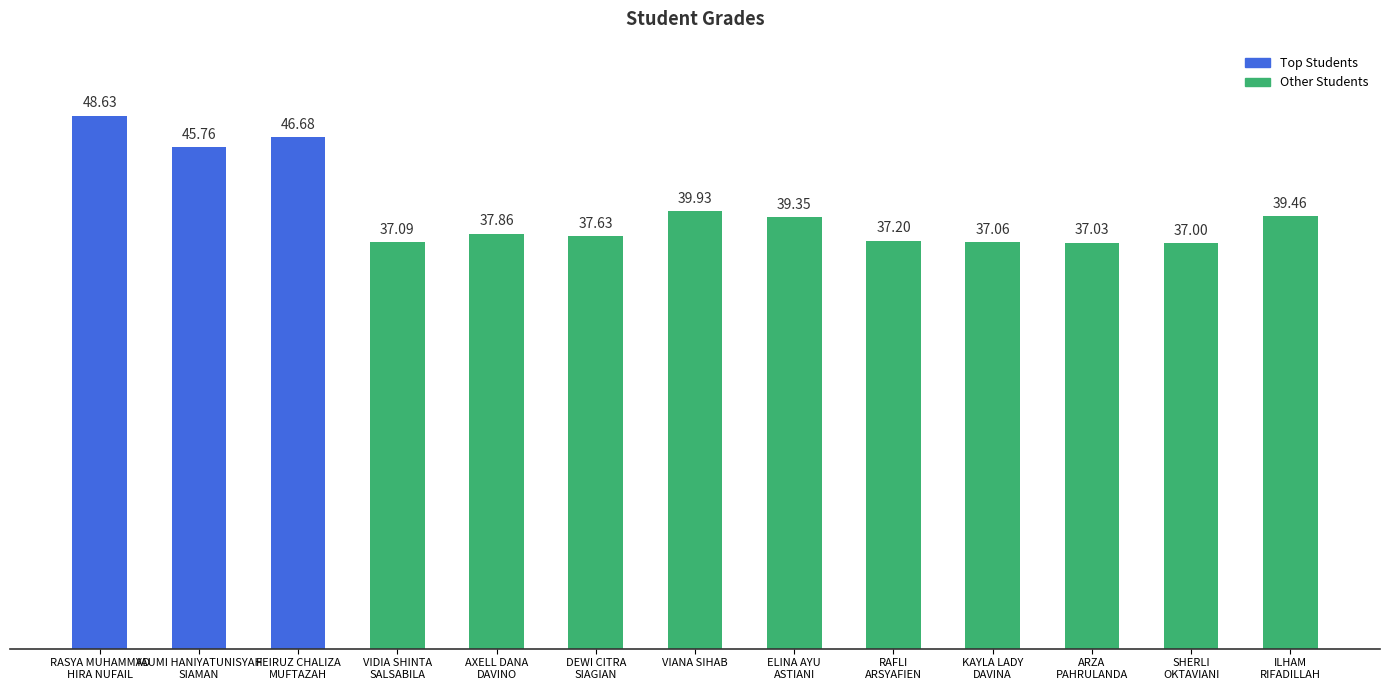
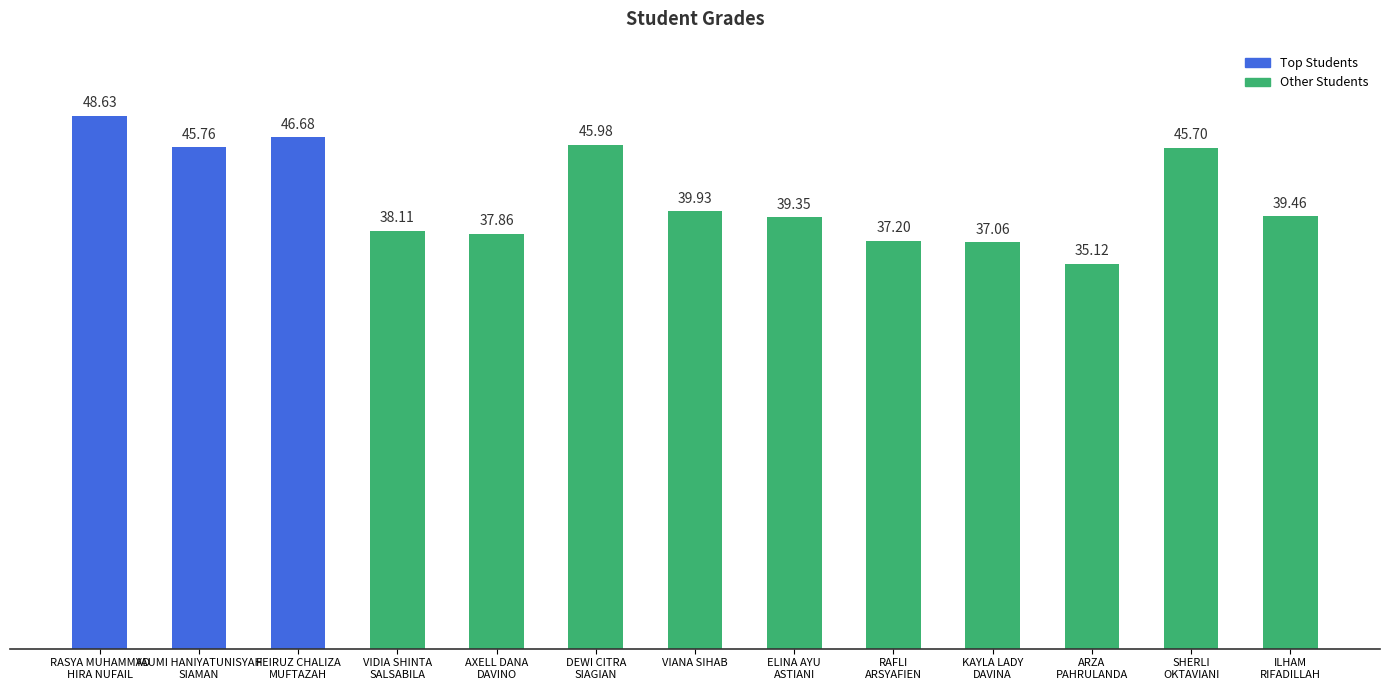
VIDIA SHINTA SALSABILA: 37.09 -> 38.11
DEWI CITRA SIAGIAN: 37.63 -> 45.98
ARZA PAHRULANDA: 37.03 -> 35.12
SHERLI OKTAVIANI: 37.00 -> 45.70
